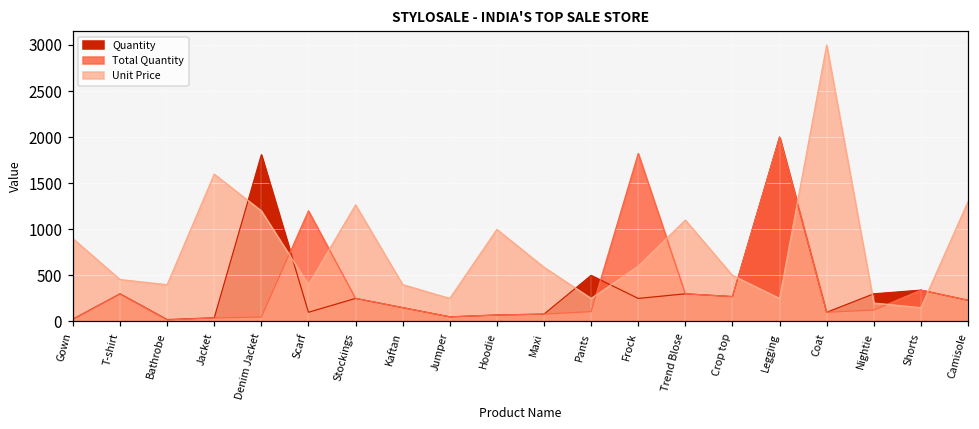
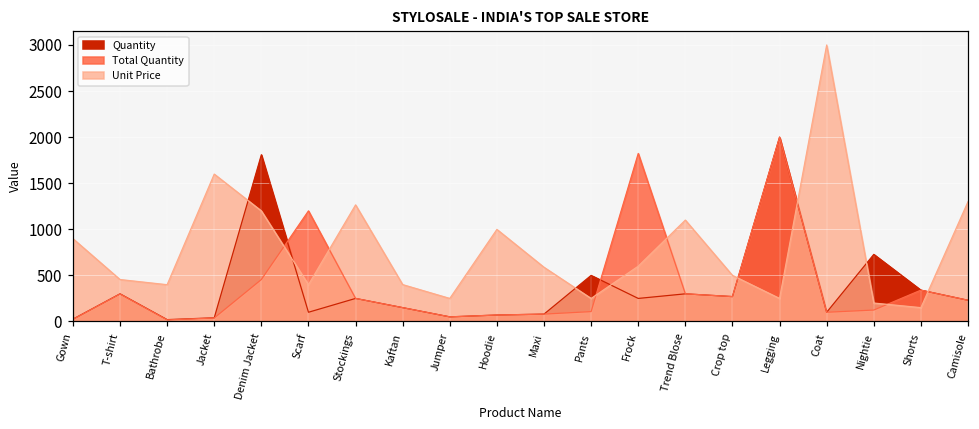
Total Quantity, Denim Jacket: 0 -> 500
Quantity, Nightie: 300 -> 700
